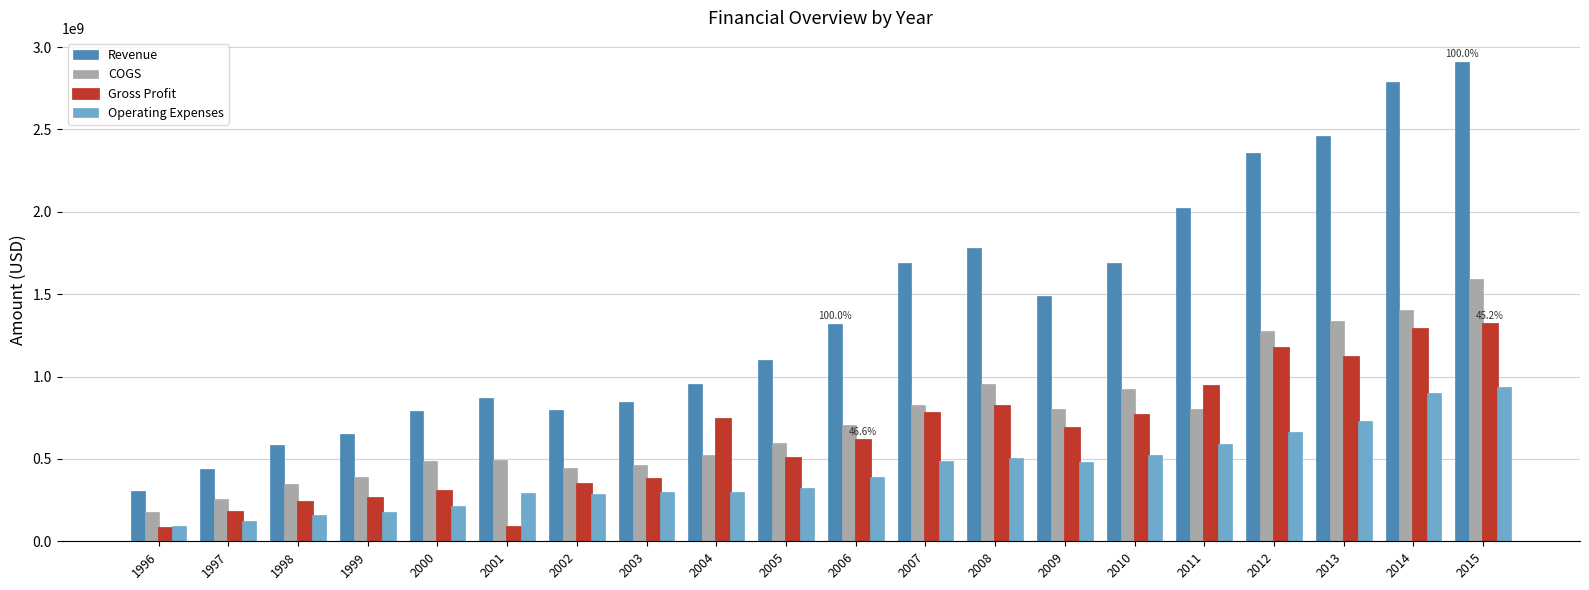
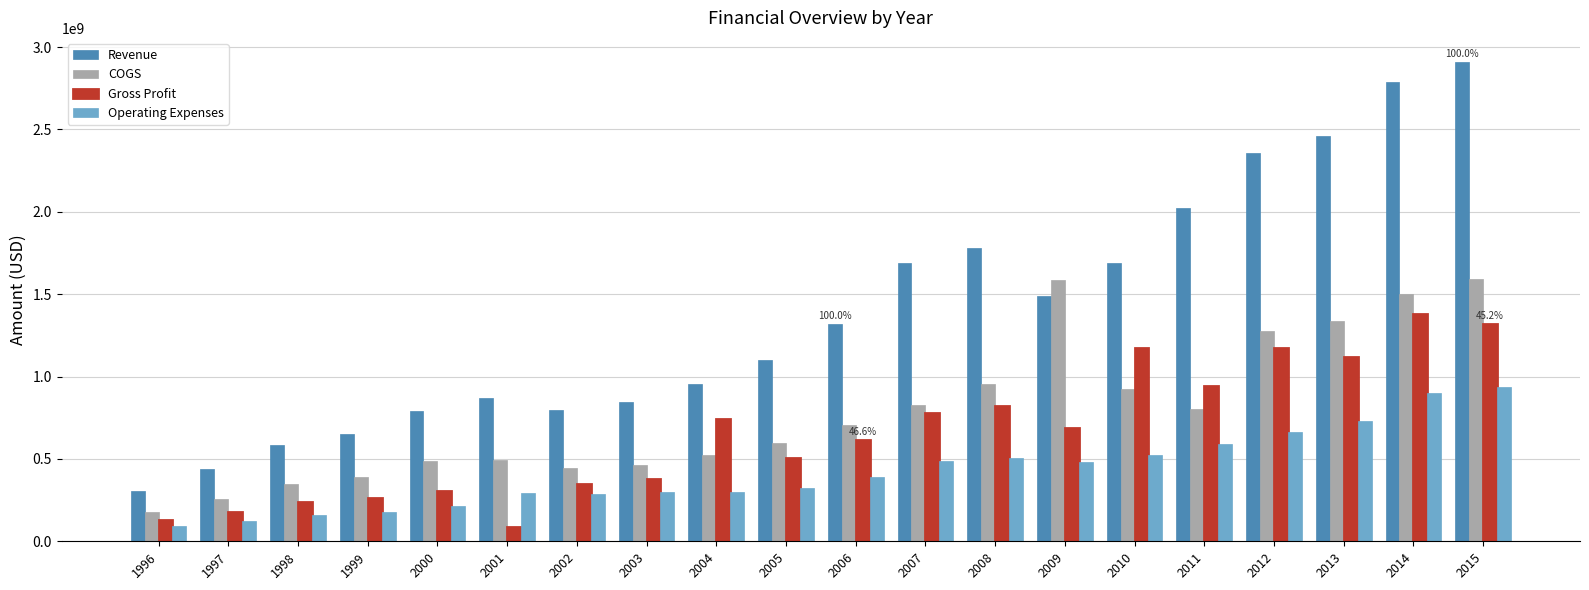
Gross Profit, 1996: 80000000 -> 130000000
COGS, 2009: 800000000 -> 1590000000
Gross Profit, 2010: 770000000 -> 1180000000
COGS, 2014: 1400000000 -> 1500000000
Gross Profit, 2014: 1290000000 -> 1380000000
